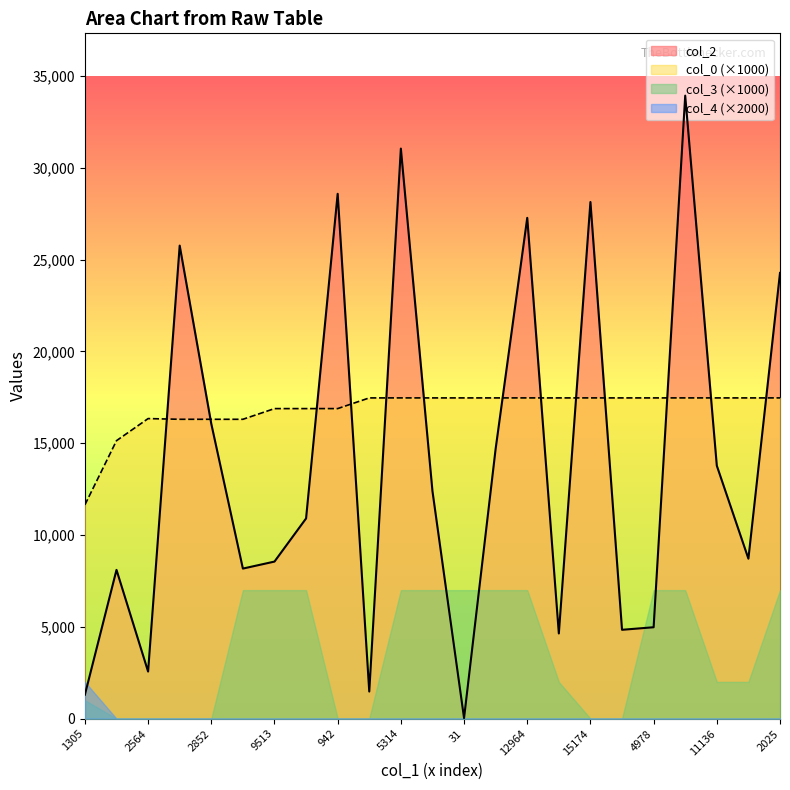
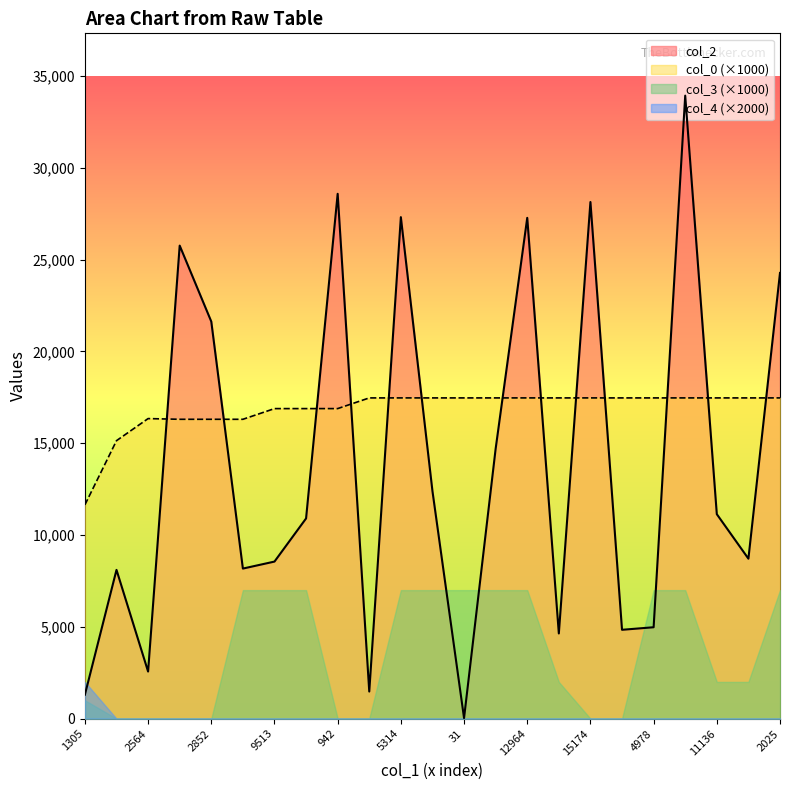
col_2, 2852: 16,100 -> 21,600
col_2, 5314: 31,000 -> 27,300
col_2, 11136: 13,800 -> 11,100
